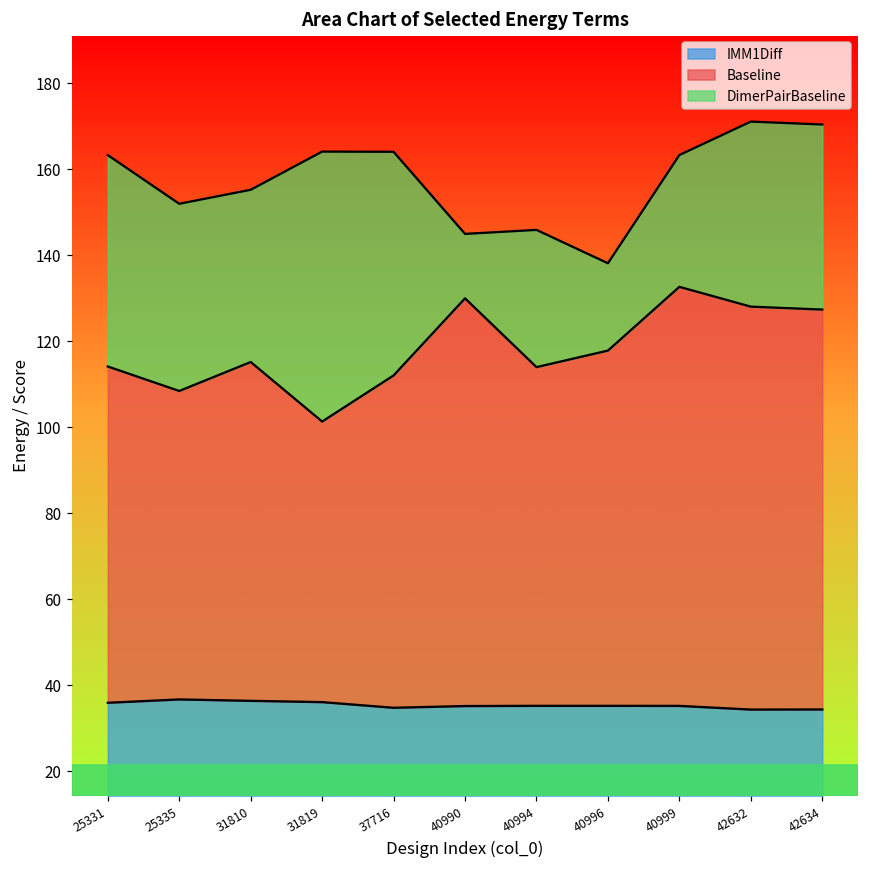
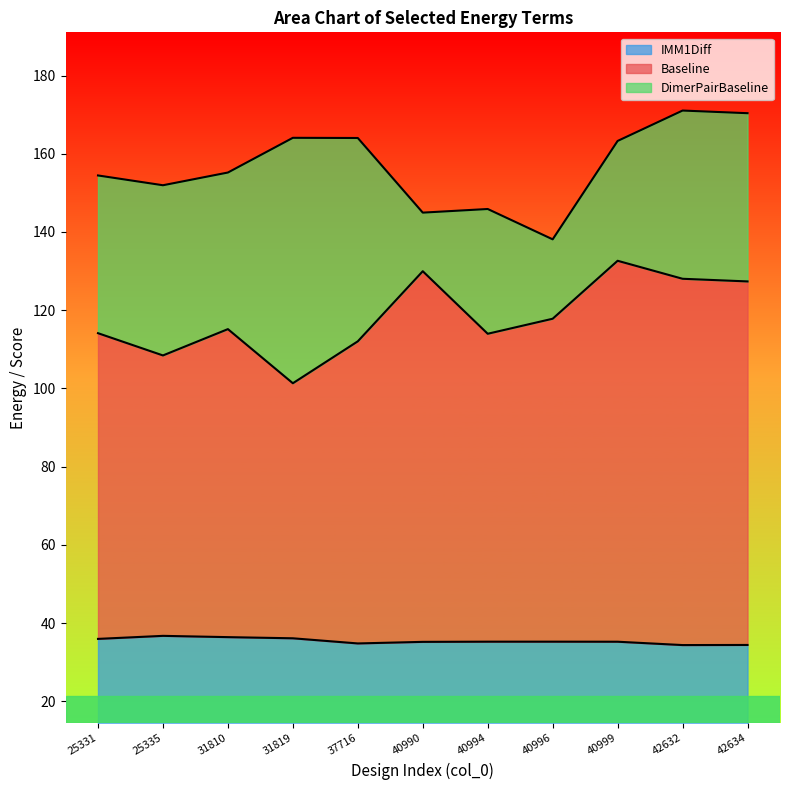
DimerPairBaseline, 25331: 163 -> 154
